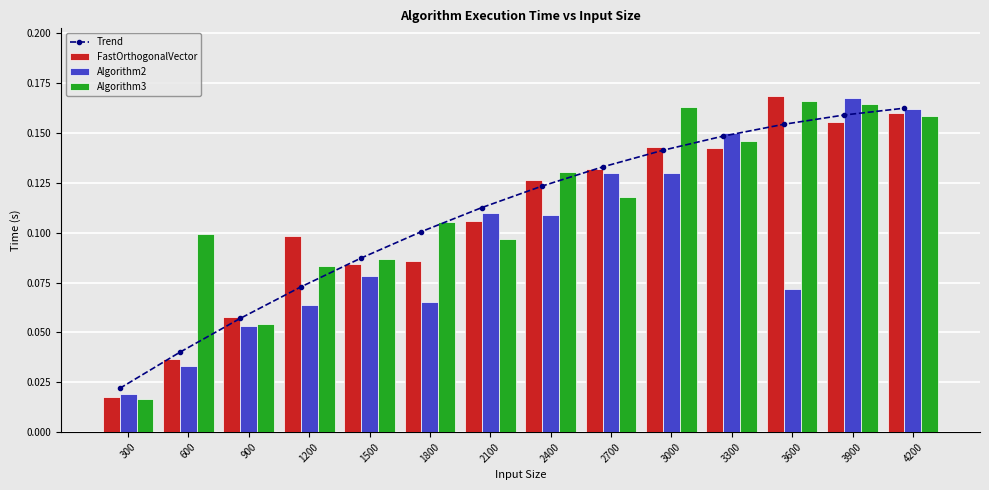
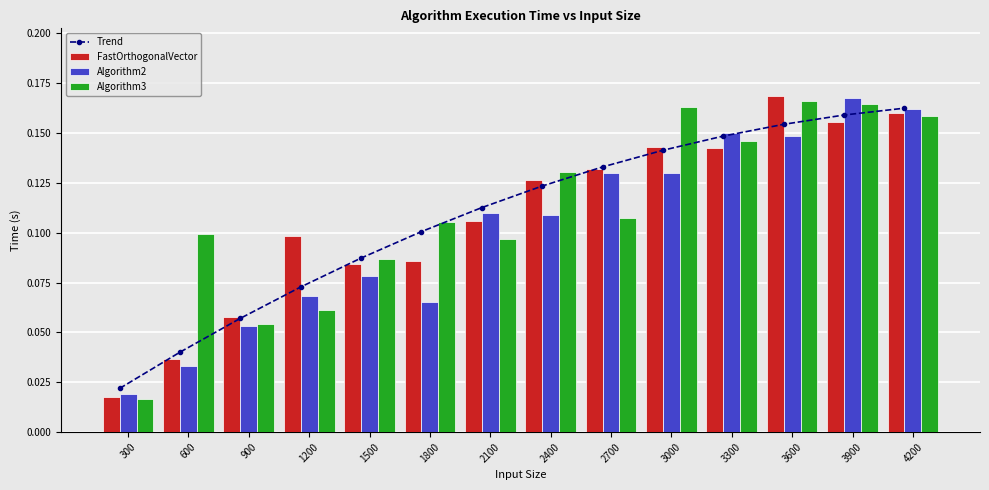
Algorithm2, 1200: 0.064 -> 0.068
Algorithm3, 1200: 0.083 -> 0.061
Algorithm3, 2700: 0.118 -> 0.107
Algorithm2, 3600: 0.072 -> 0.149
